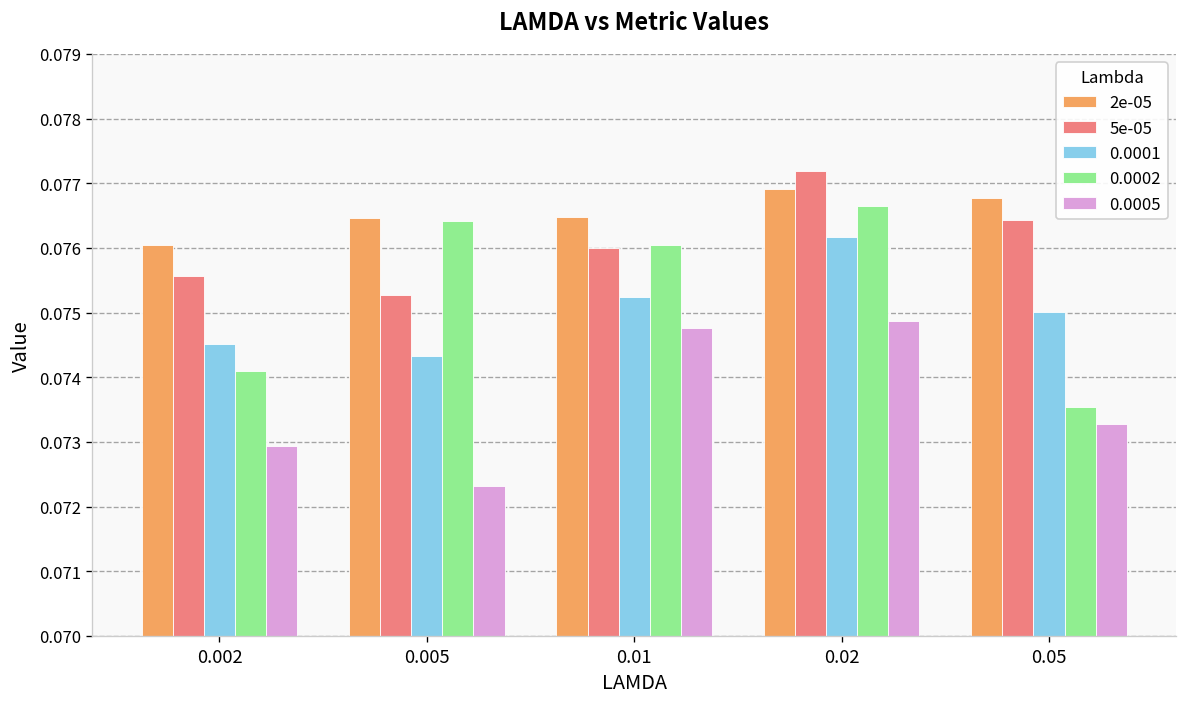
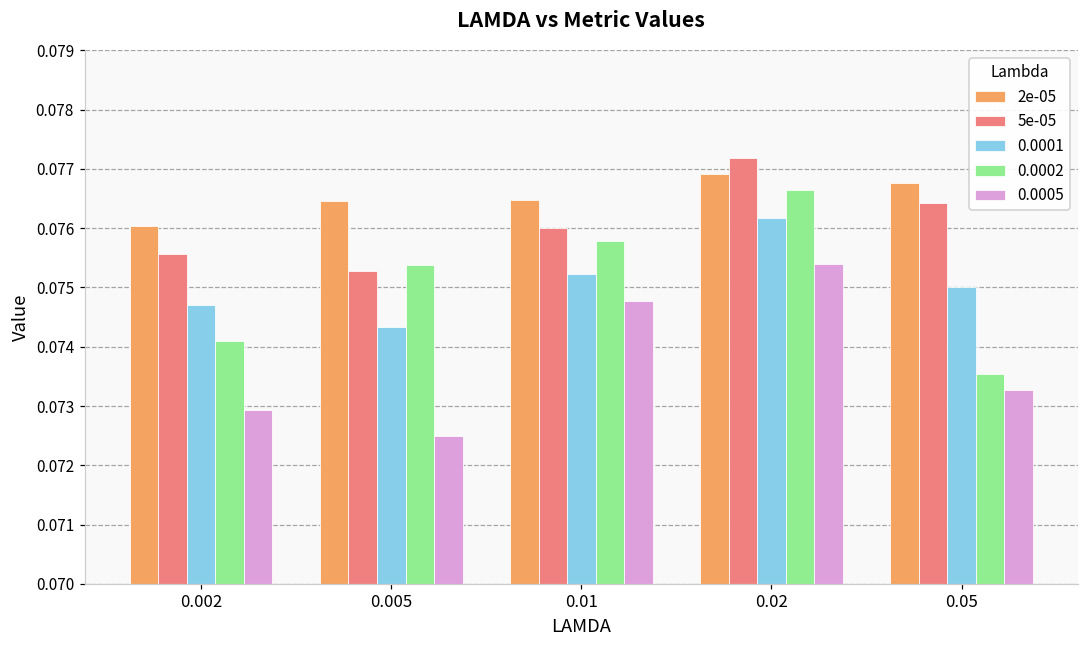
0.0001, 0.002: 0.0745 -> 0.0747
0.0002, 0.005: 0.0764 -> 0.0754
0.0005, 0.005: 0.0723 -> 0.0725
0.0002, 0.01: 0.0760 -> 0.0758
0.0005, 0.02: 0.0749 -> 0.0754
